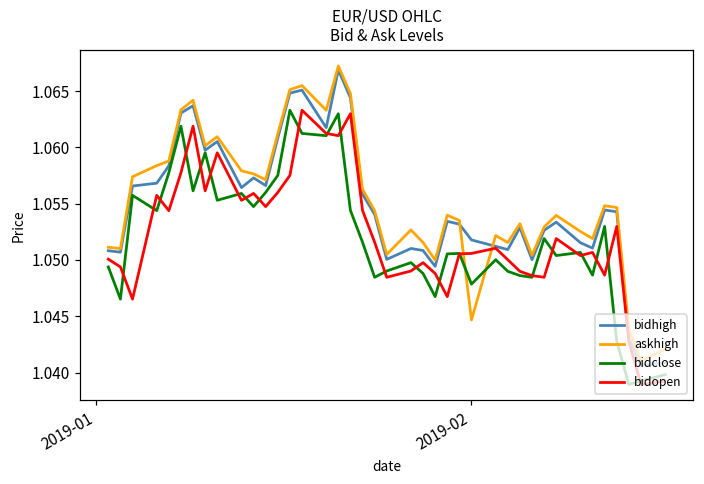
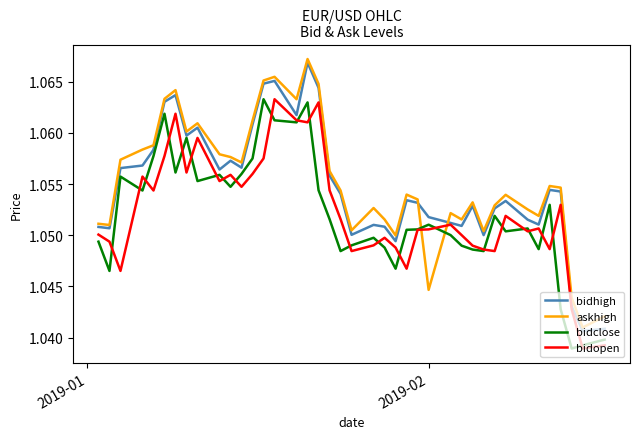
bidclose, 2019-02: 1.0479 -> 1.0510
